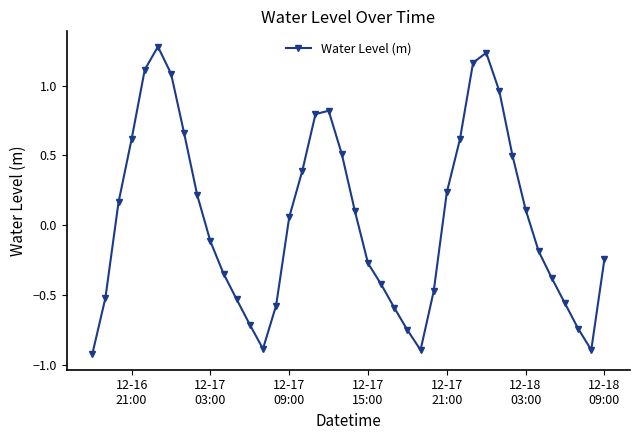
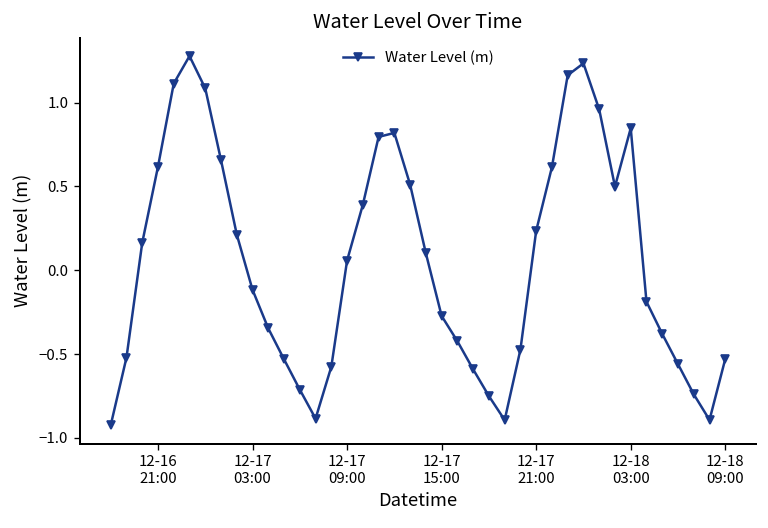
12-18 03:00: 0.11 -> 0.85
12-18 09:00: -0.24 -> -0.53
